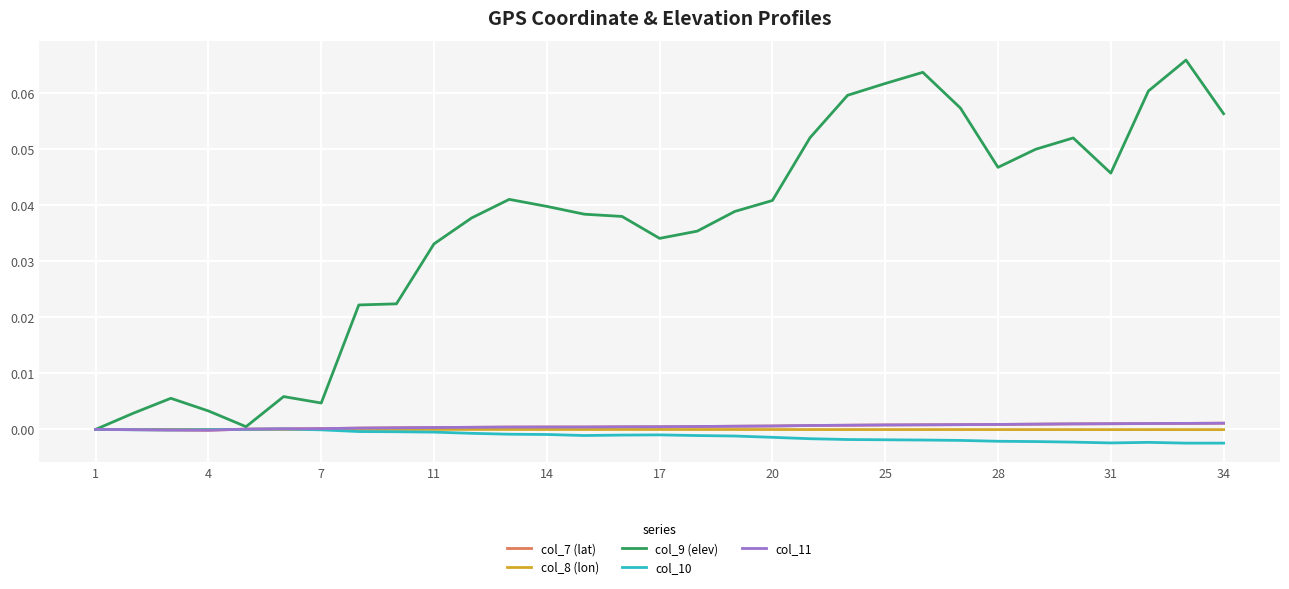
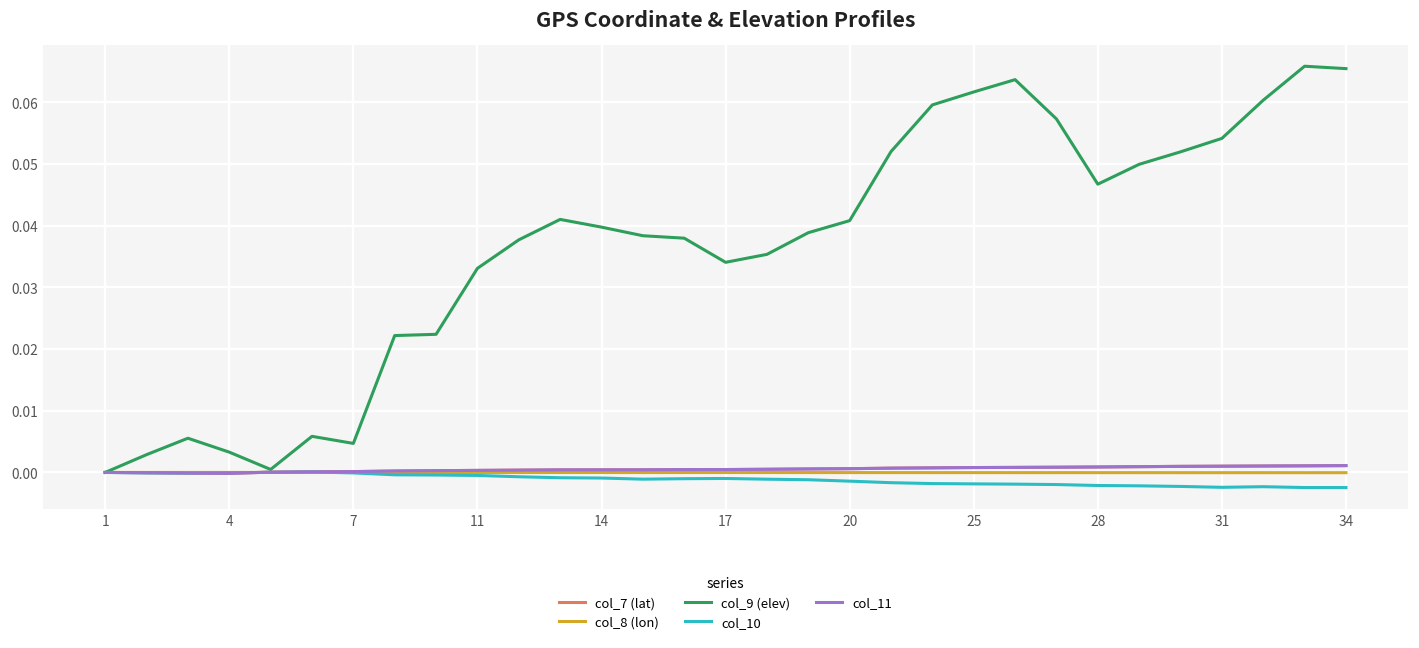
col_9 (elev), 31: 0.046 -> 0.054
col_9 (elev), 34: 0.056 -> 0.065
